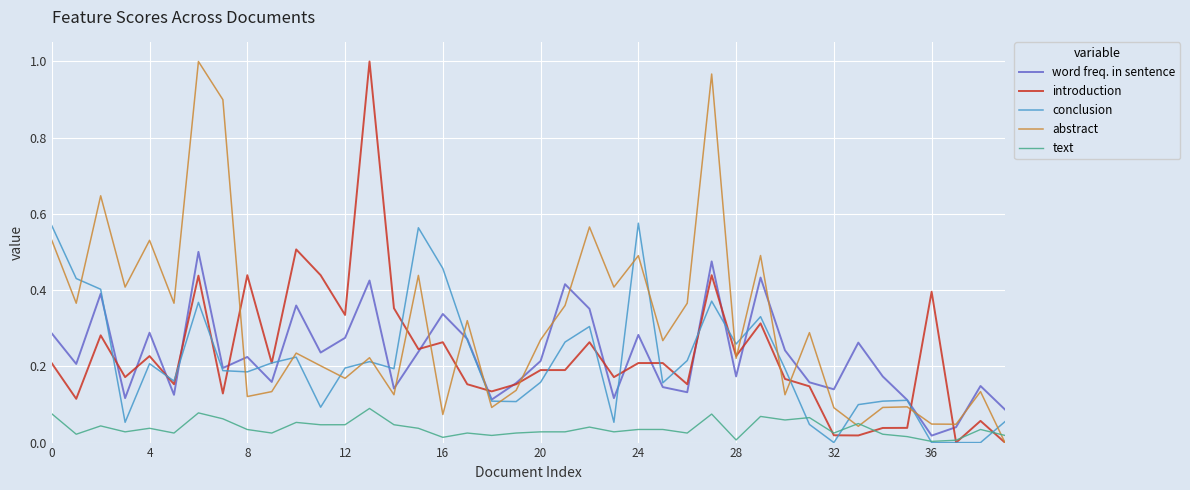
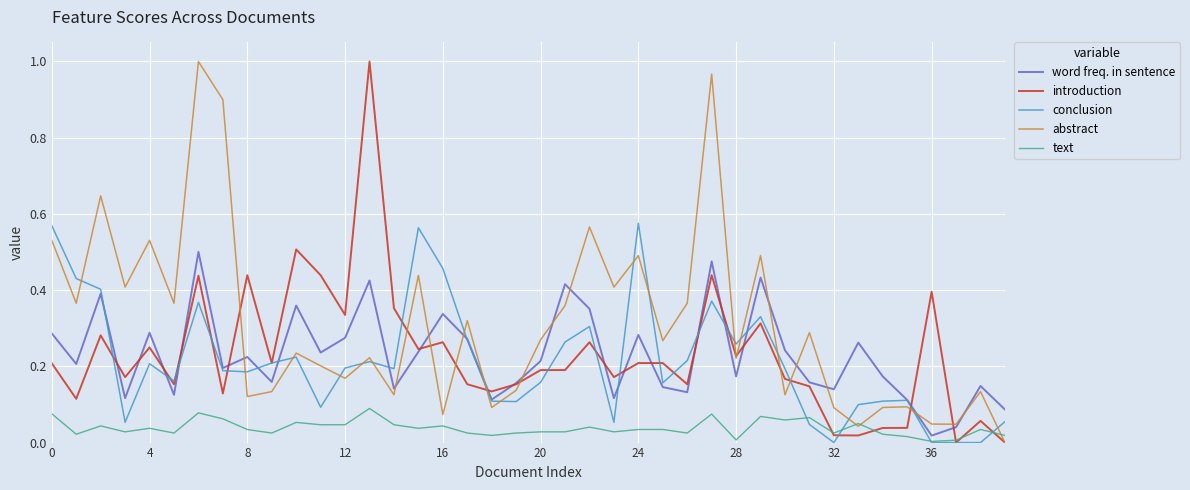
introduction, 4: 0.23 -> 0.25
text, 16: 0.01 -> 0.04
